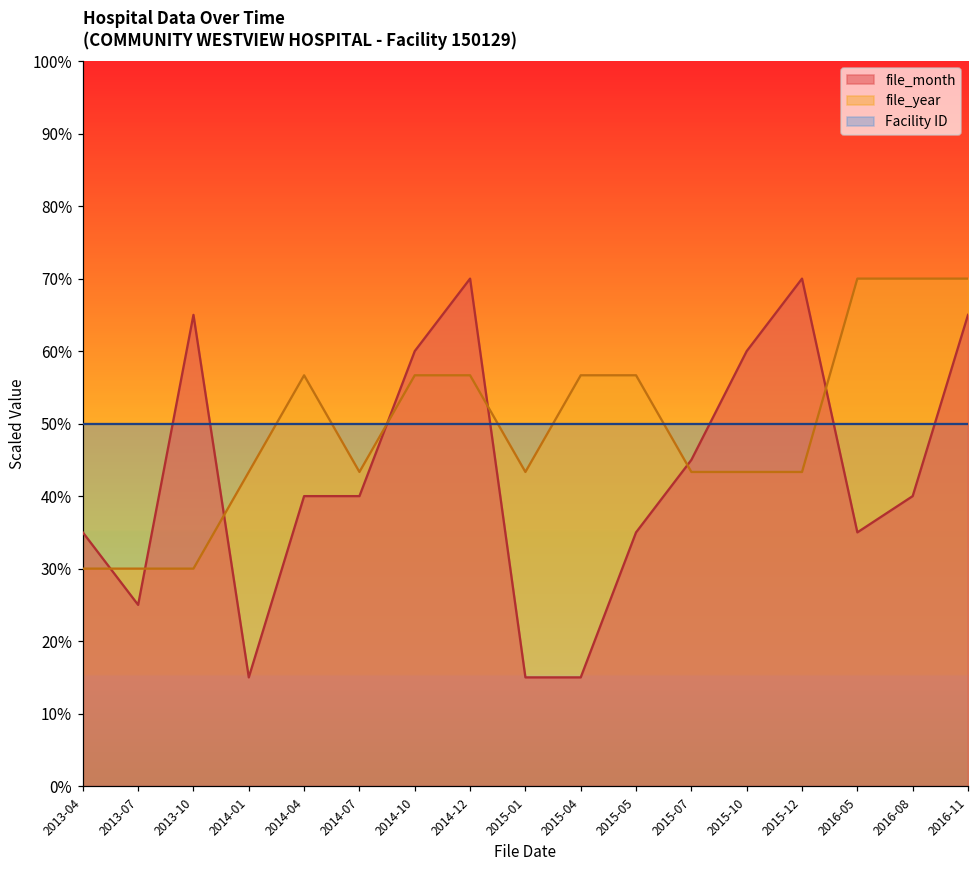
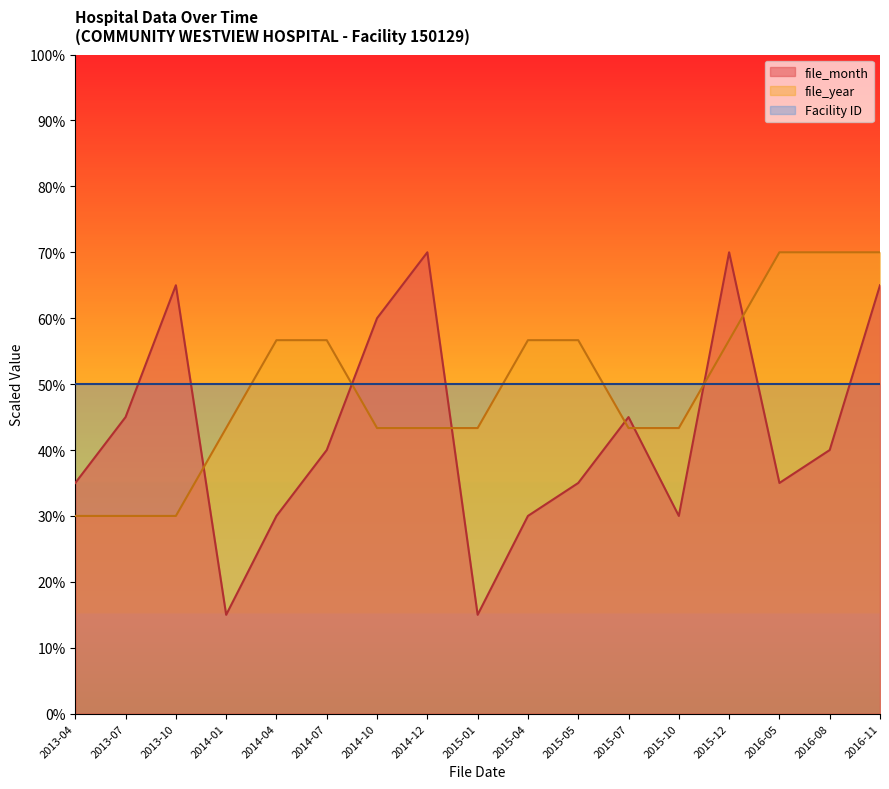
file_month, 2013-07: 25% -> 45%
file_month, 2014-04: 40% -> 30%
file_year, 2014-07: 43% -> 57%
file_year, 2014-10: 57% -> 43%
file_year, 2014-12: 57% -> 43%
file_month, 2015-04: 15% -> 30%
file_month, 2015-10: 60% -> 30%
file_year, 2015-12: 43% -> 57%
